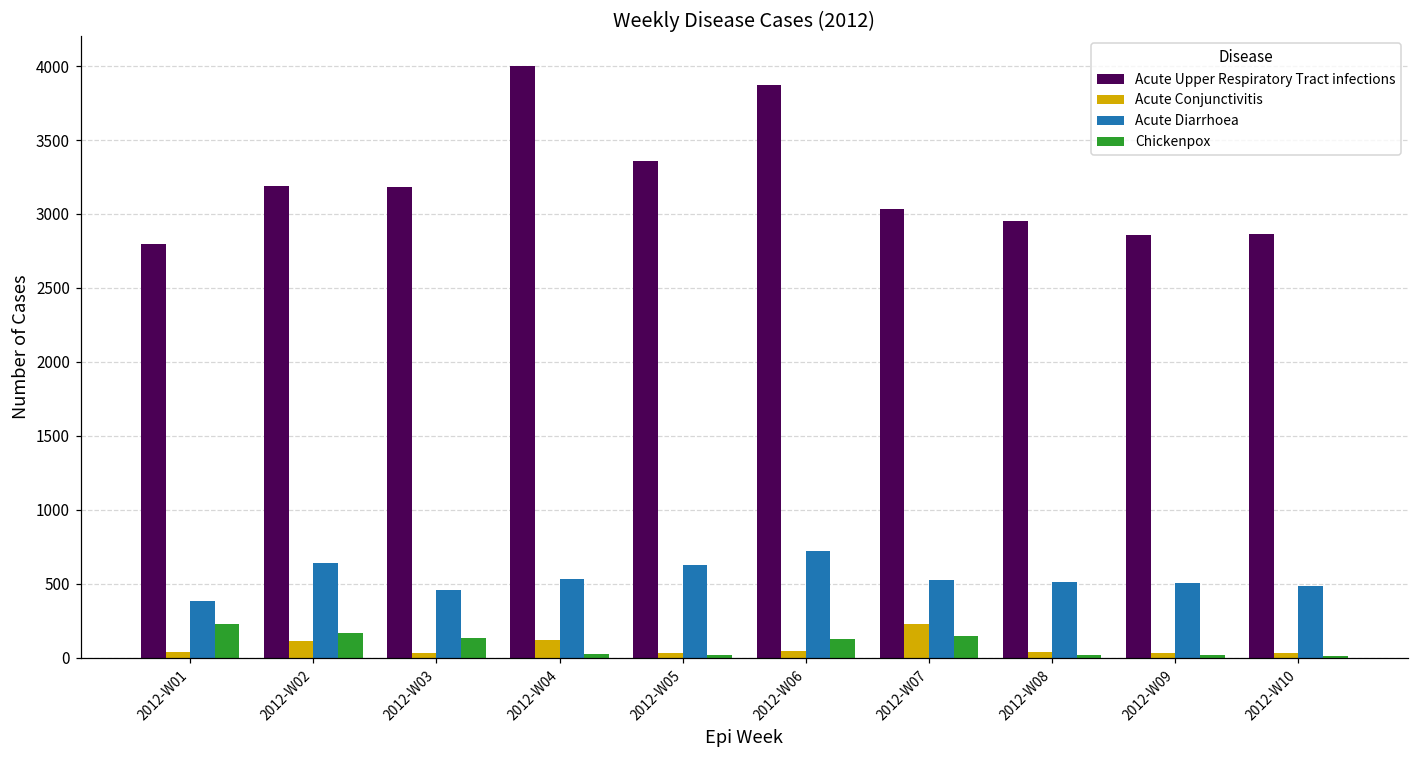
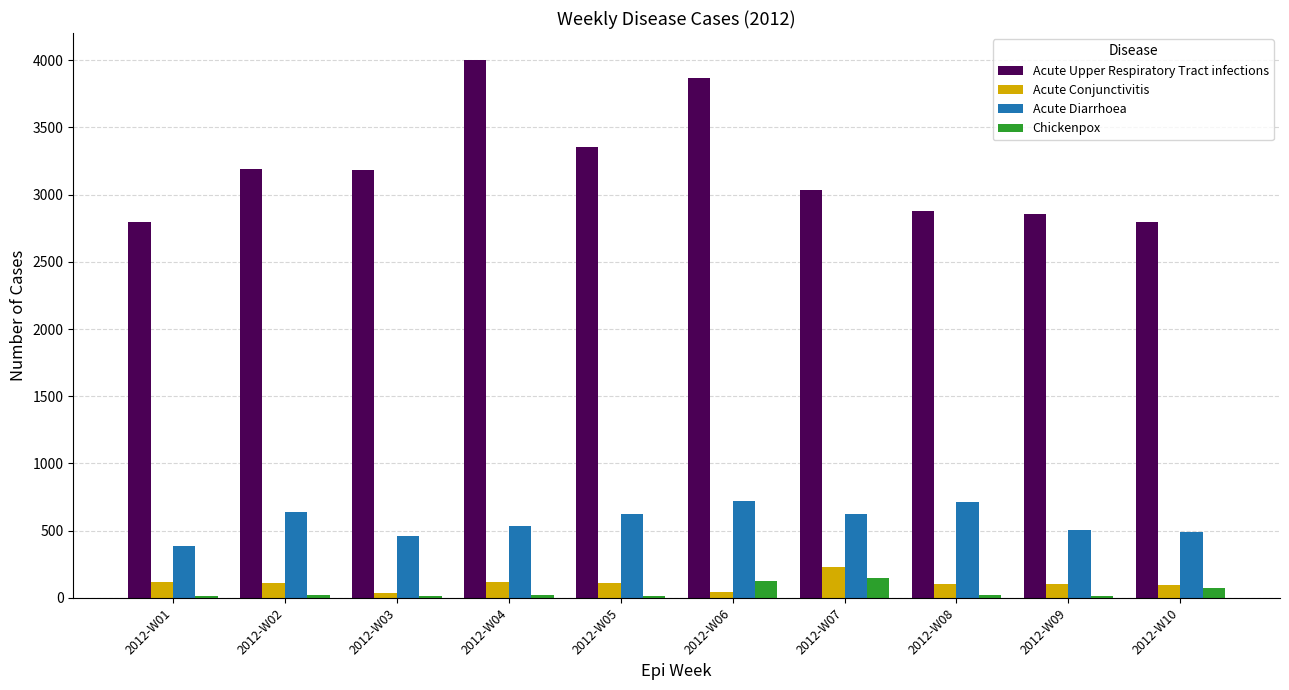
Acute Conjunctivitis, 2012-W01: 40 -> 120
Chickenpox, 2012-W01: 230 -> 20
Chickenpox, 2012-W02: 170 -> 20
Chickenpox, 2012-W03: 140 -> 20
Acute Conjunctivitis, 2012-W05: 30 -> 110
Acute Diarrhoea, 2012-W07: 530 -> 620
Acute Upper Respiratory Tract infections, 2012-W08: 2950 -> 2880
Acute Conjunctivitis, 2012-W08: 40 -> 100
Acute Diarrhoea, 2012-W08: 510 -> 710
Acute Conjunctivitis, 2012-W09: 30 -> 110
Acute Upper Respiratory Tract infections, 2012-W10: 2870 -> 2800
Acute Conjunctivitis, 2012-W10: 30 -> 100
Chickenpox, 2012-W10: 10 -> 70
